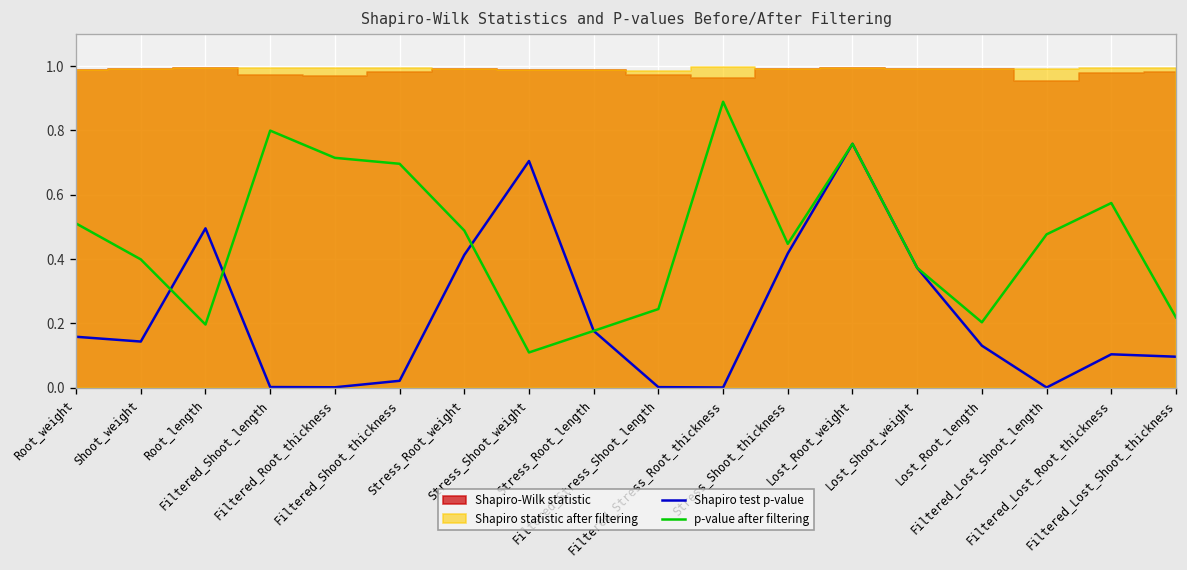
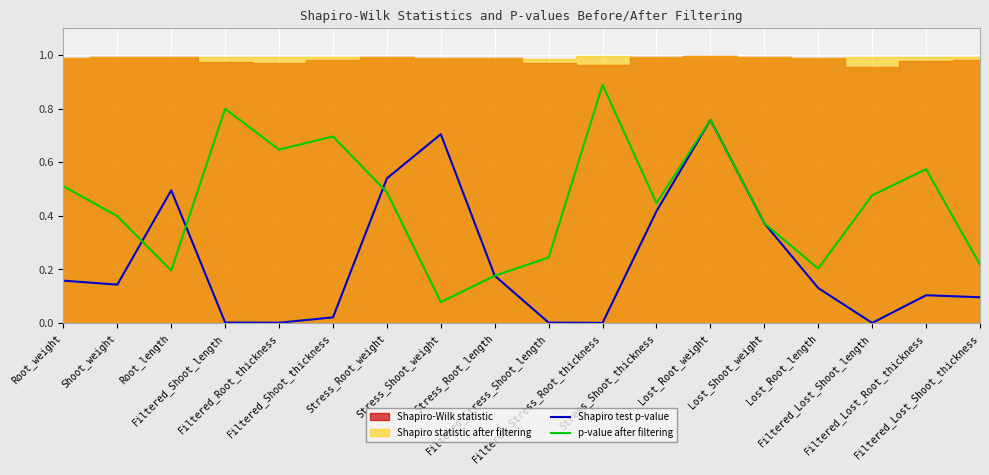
p-value after filtering, Filtered_Root_thickness: 0.71 -> 0.65
Shapiro test p-value, Stress_Root_weight: 0.41 -> 0.54
p-value after filtering, Stress_Shoot_weight: 0.11 -> 0.08
